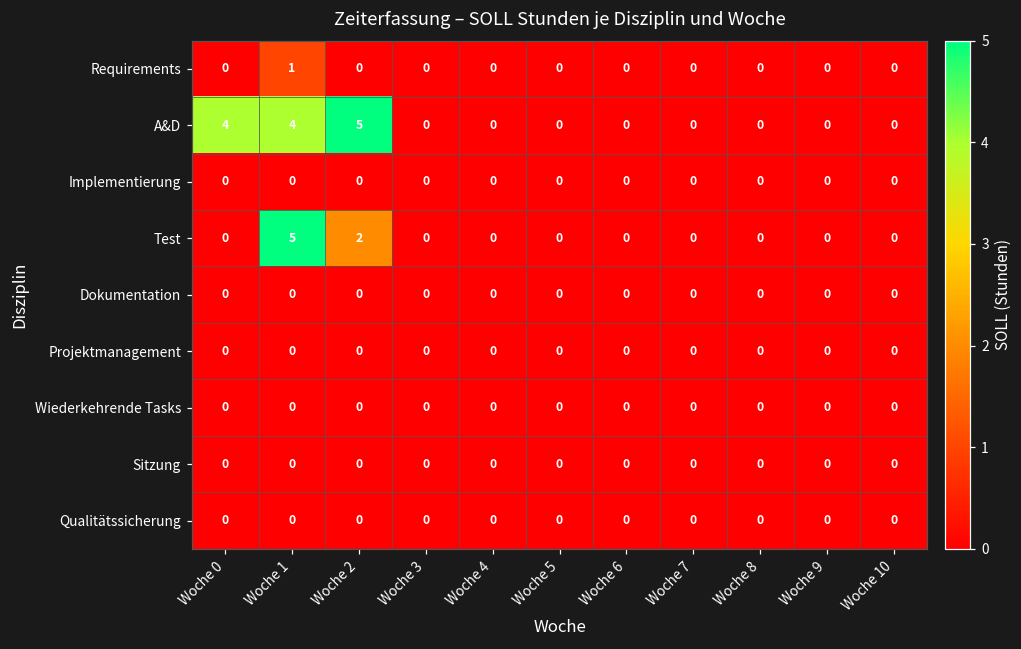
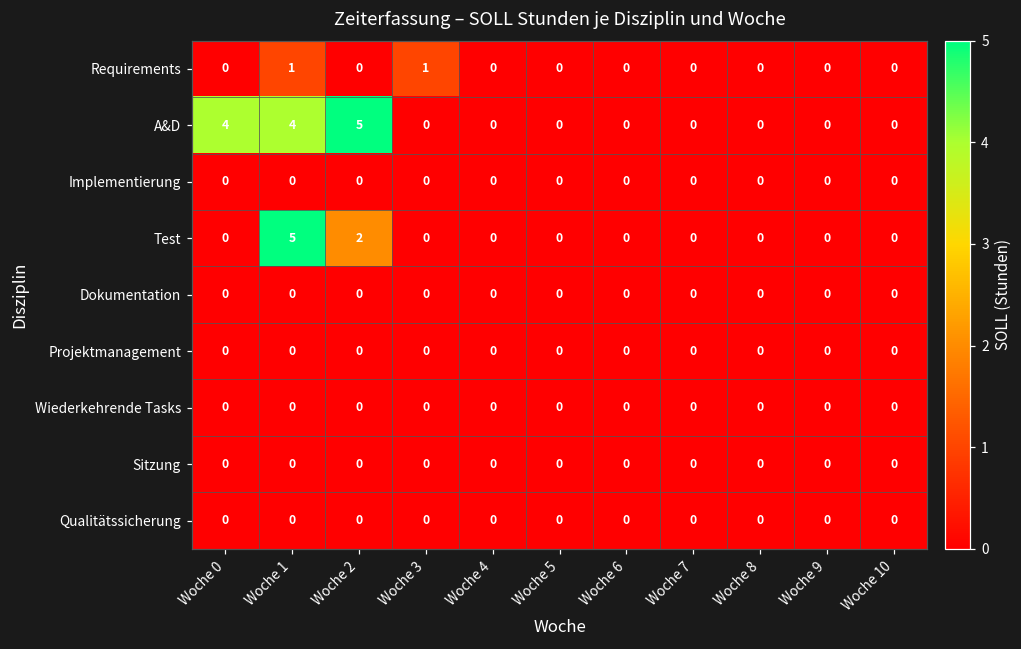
Requirements, Woche 3: 0 -> 1
